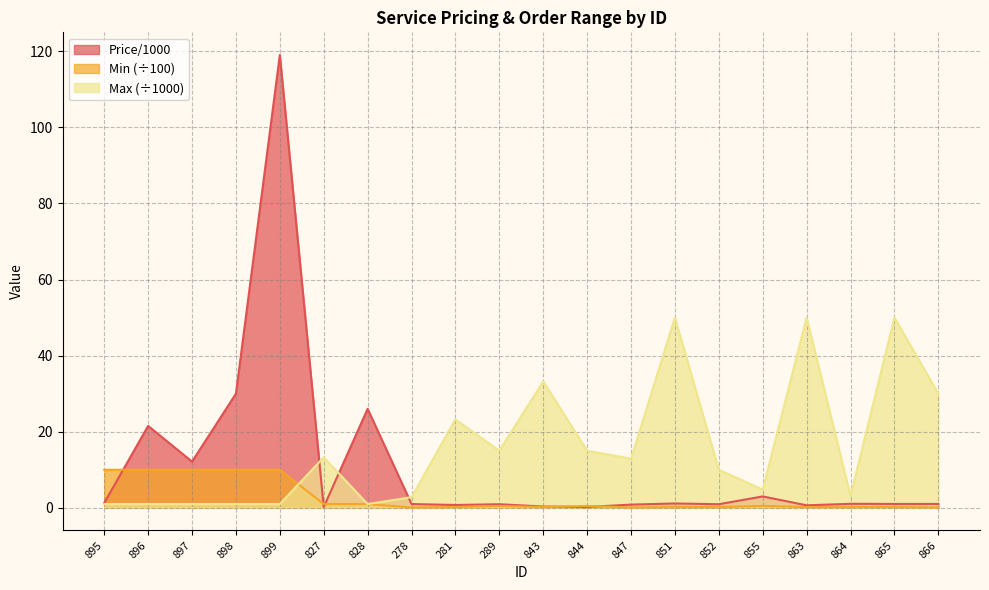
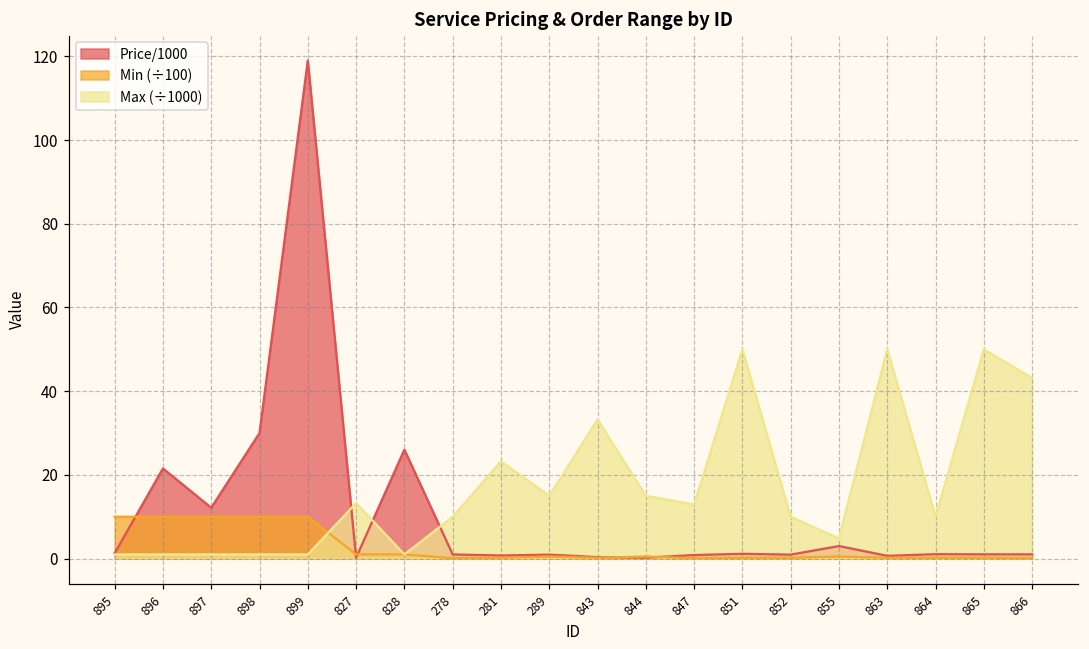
Max (÷1000), 278: 3 -> 10
Max (÷1000), 864: 3 -> 10
Max (÷1000), 866: 30 -> 43
